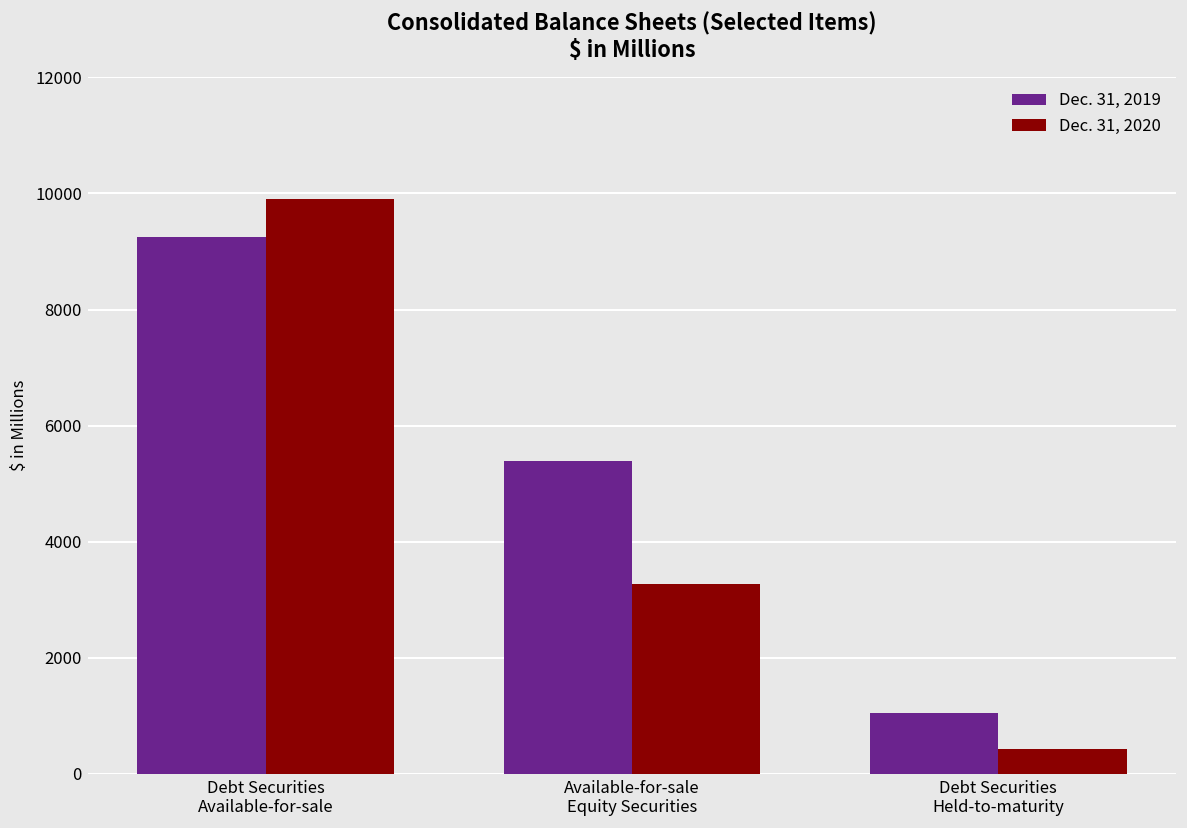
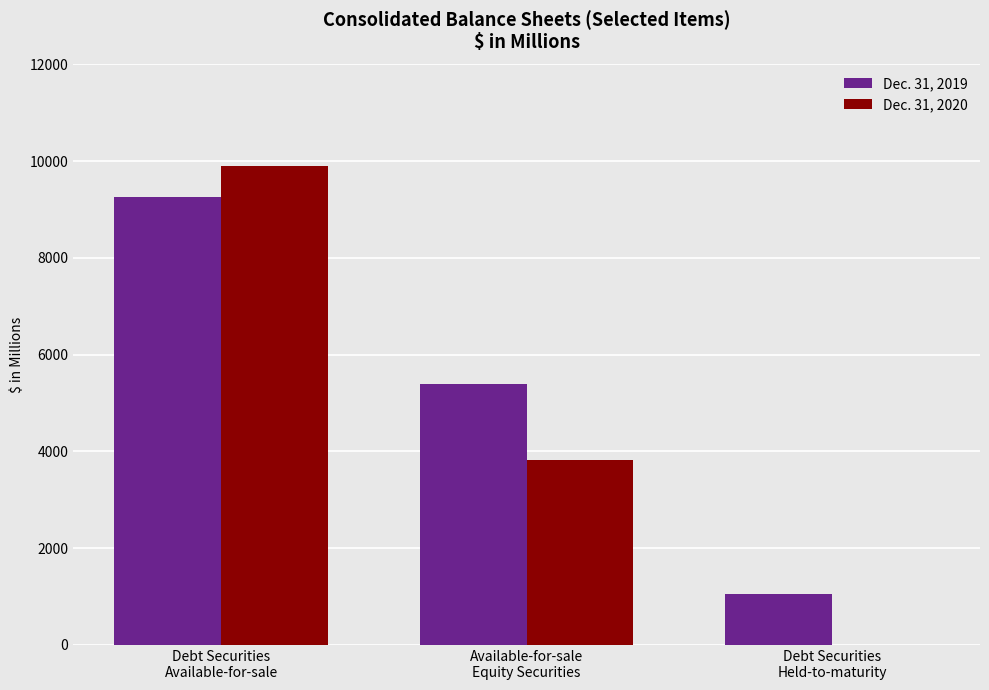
Dec. 31, 2020, Available-for-sale Equity Securities: 3300 -> 3800
Dec. 31, 2020, Debt Securities Held-to-maturity: 400 -> 0
